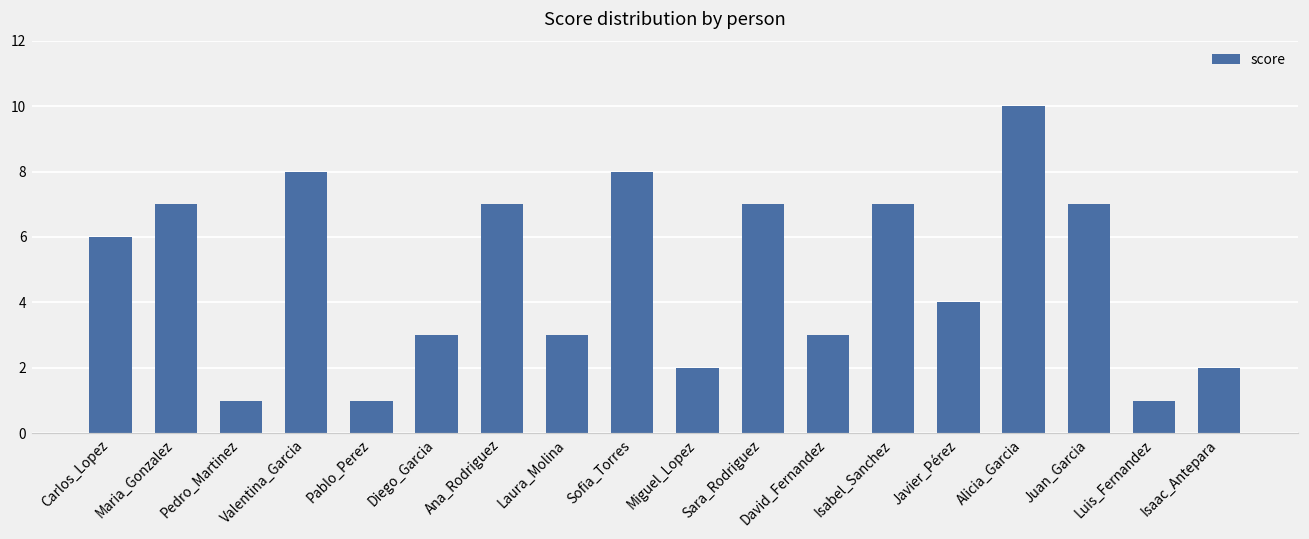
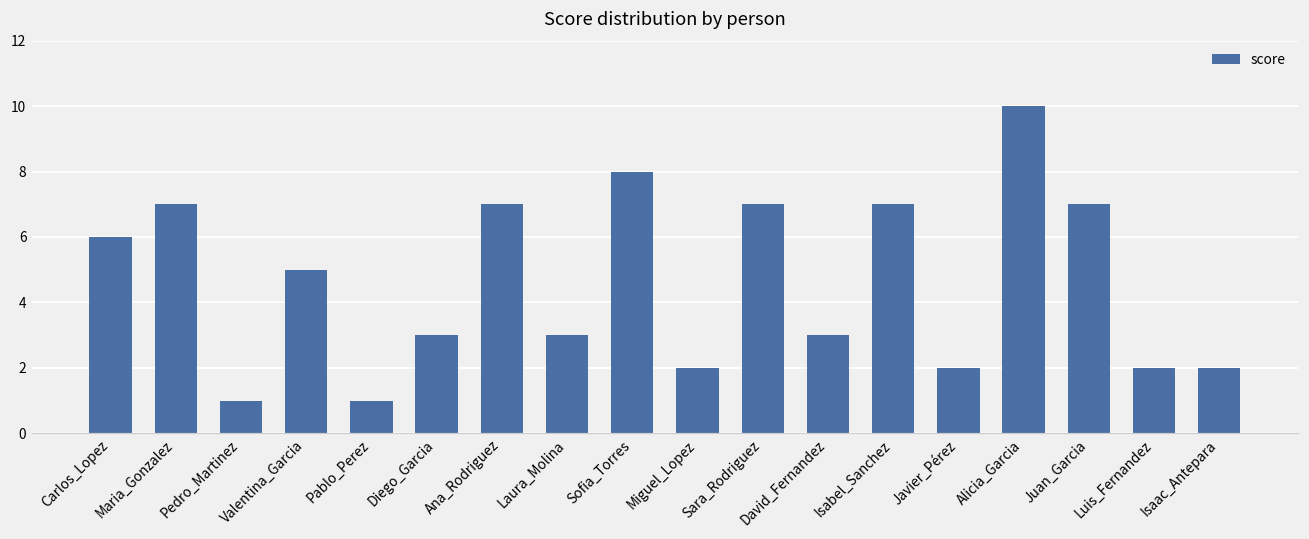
Valentina_Garcia: 8 -> 5
Javier_Pérez: 4 -> 2
Luis_Fernandez: 1 -> 2
